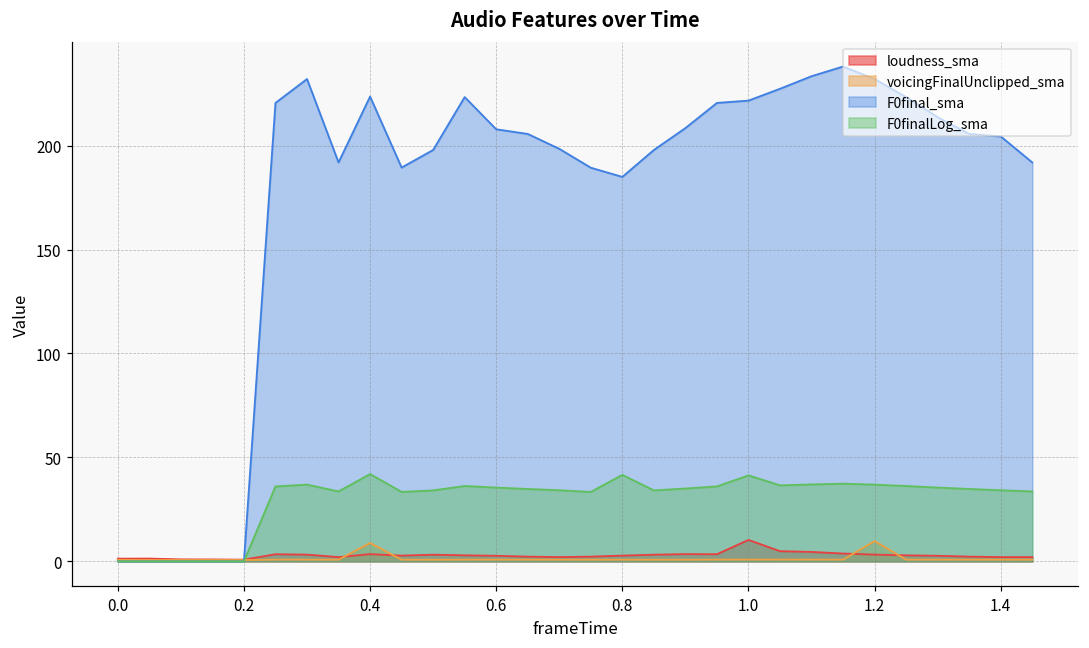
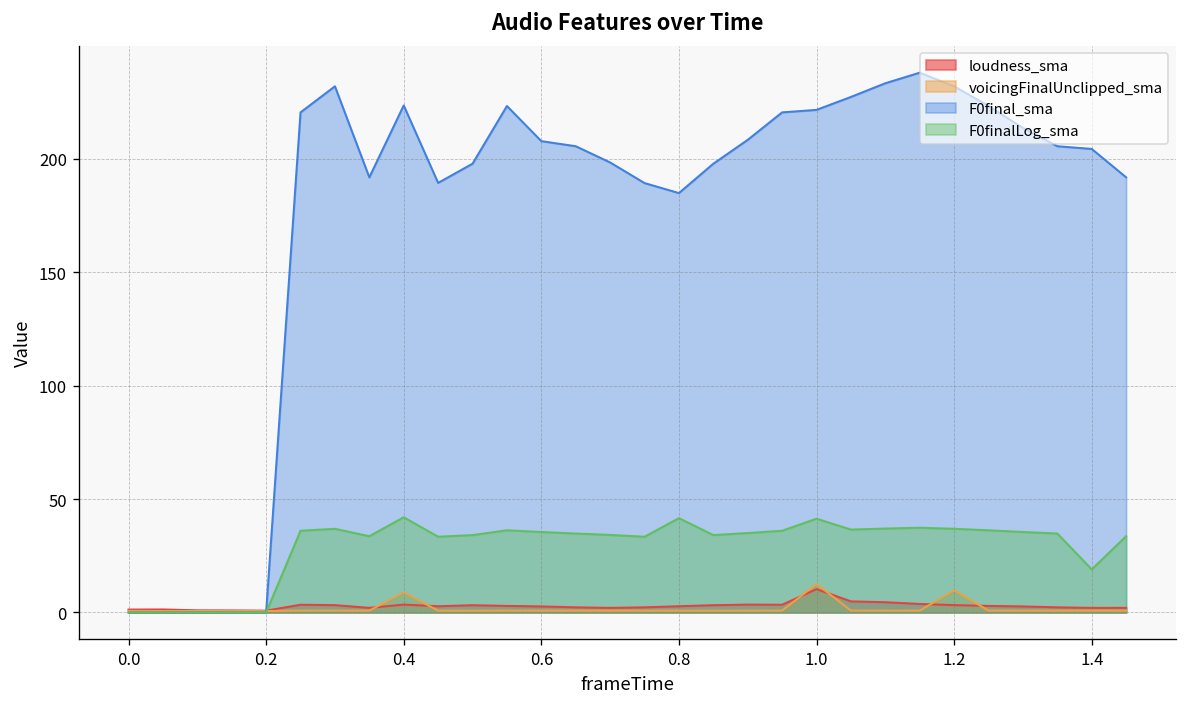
voicingFinalUnclipped_sma, 1.0: 1 -> 13
F0finalLog_sma, 1.4: 34 -> 19
